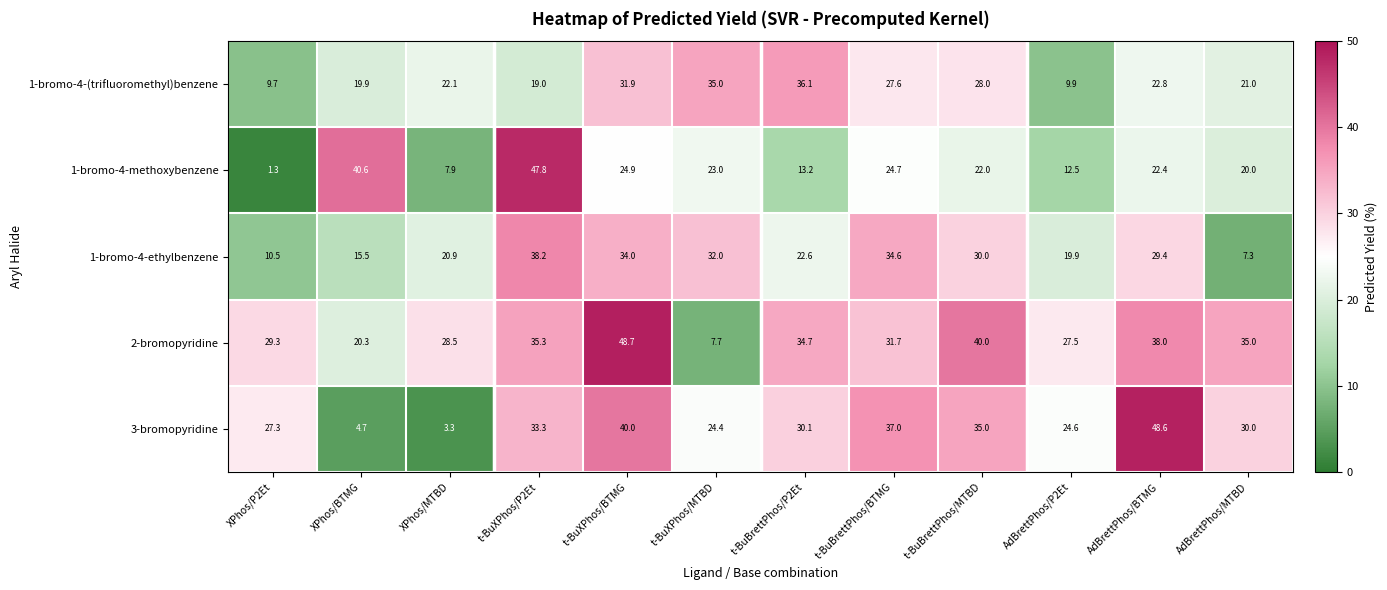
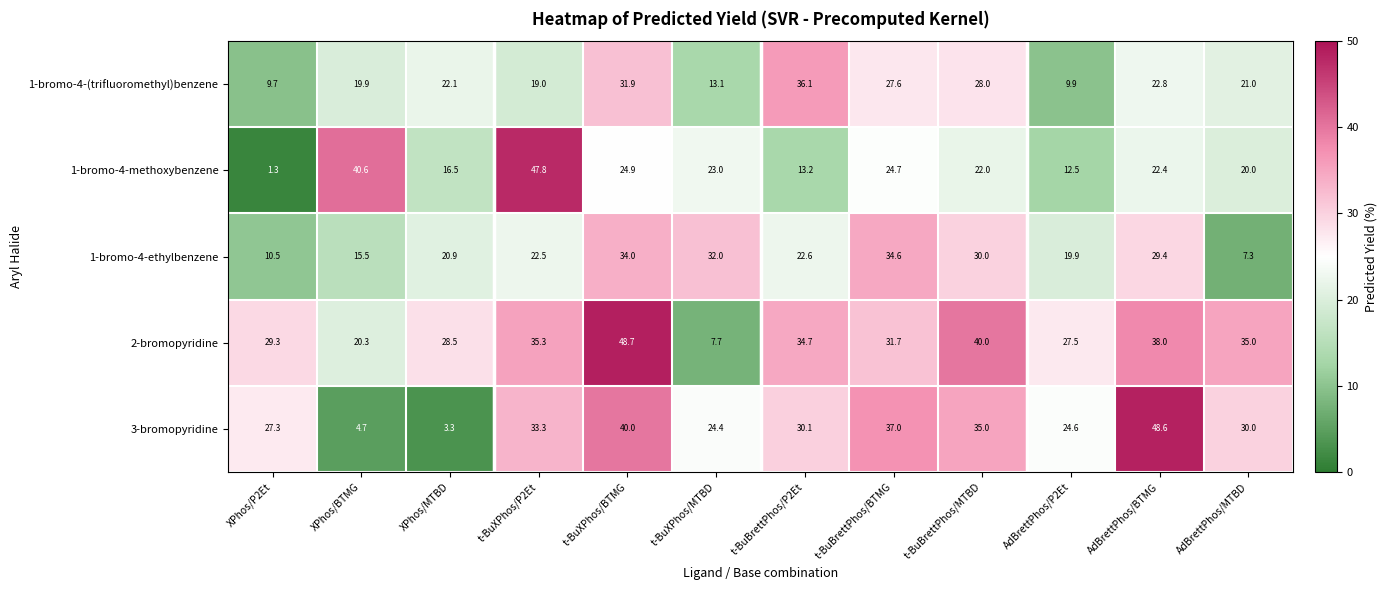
1-bromo-4-(trifluoromethyl)benzene, t-BuXPhos/MTBD: 35.0 -> 13.1
1-bromo-4-methoxybenzene, XPhos/MTBD: 7.9 -> 16.5
1-bromo-4-ethylbenzene, t-BuXPhos/P2Et: 38.2 -> 22.5
